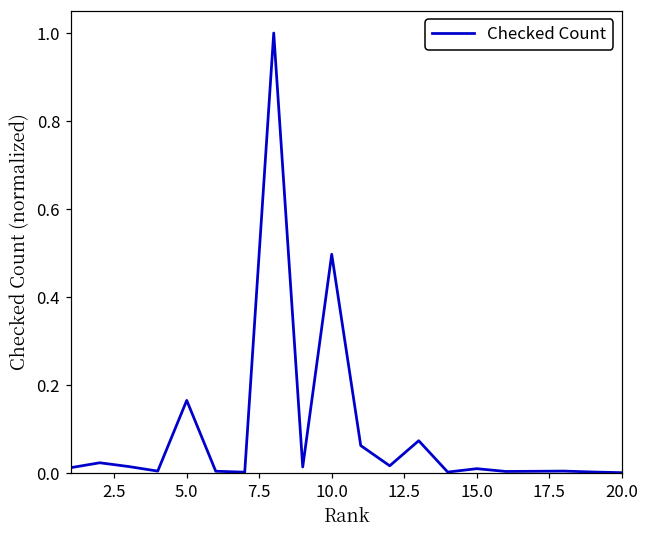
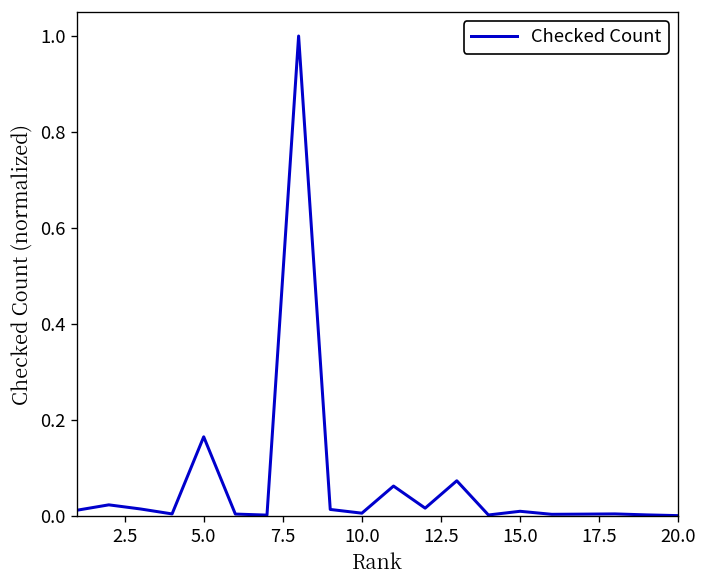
10.0: 0.50 -> 0.01
